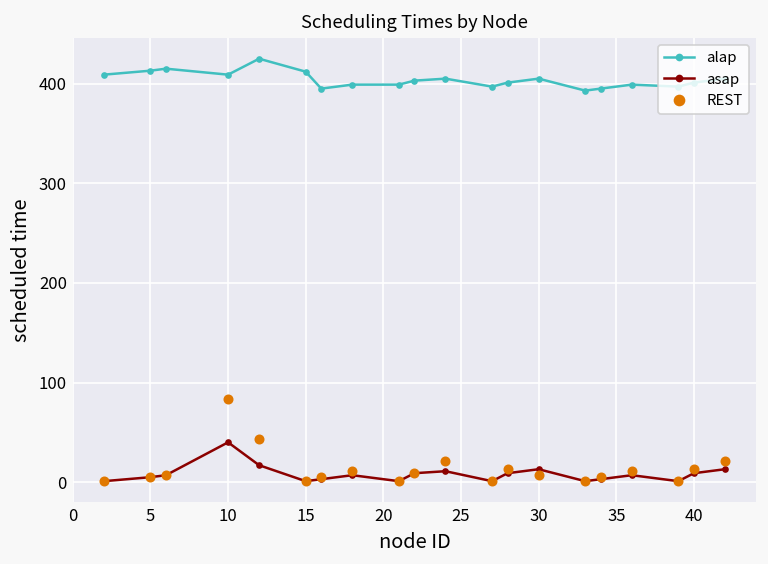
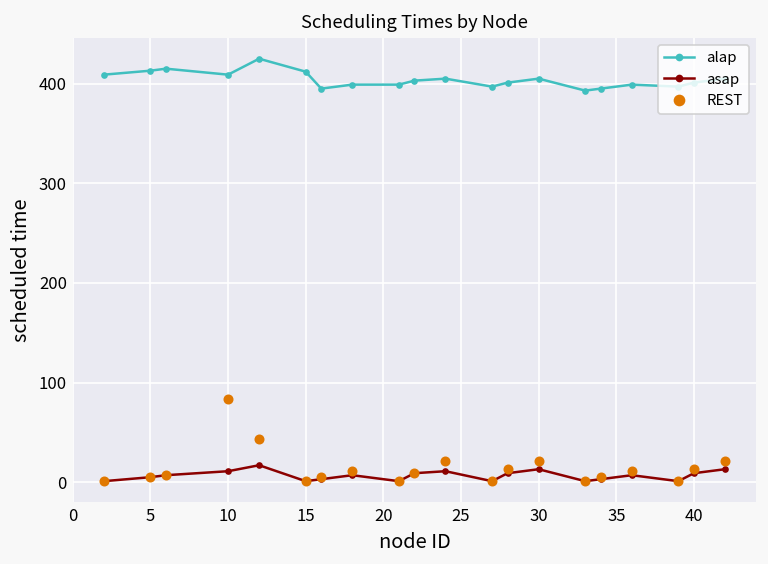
asap, 10: 40 -> 10
REST, 30: 10 -> 20
